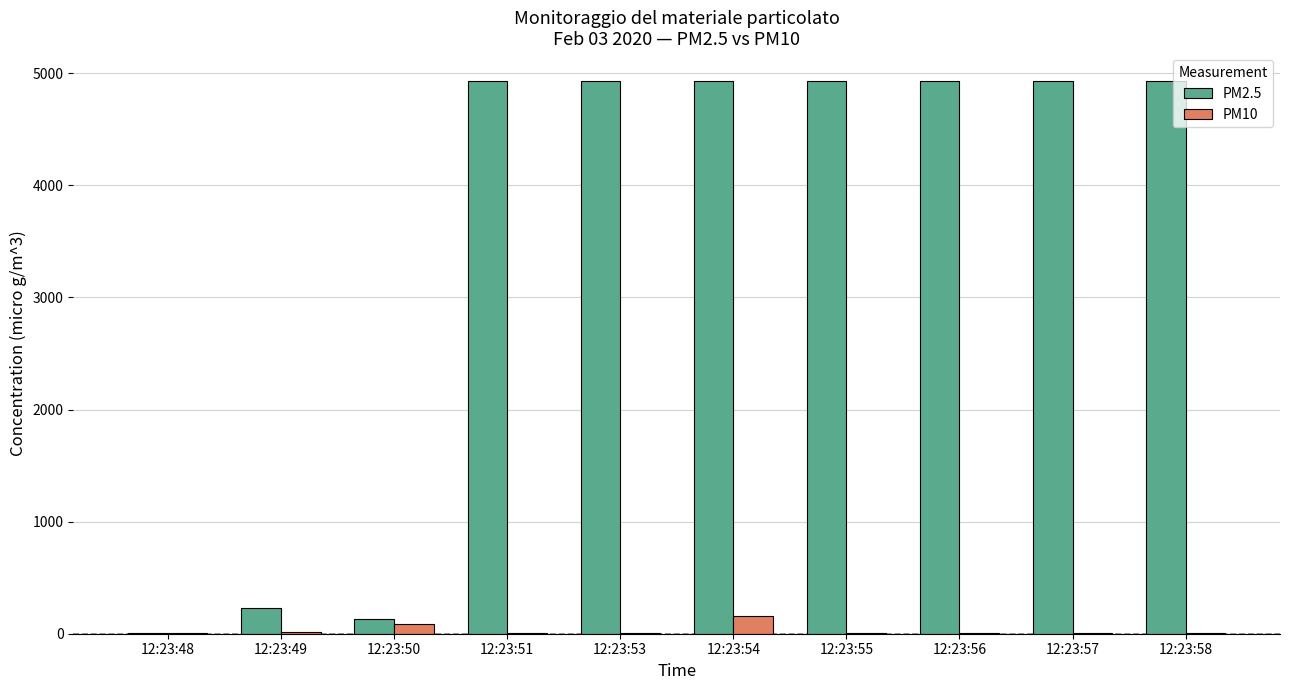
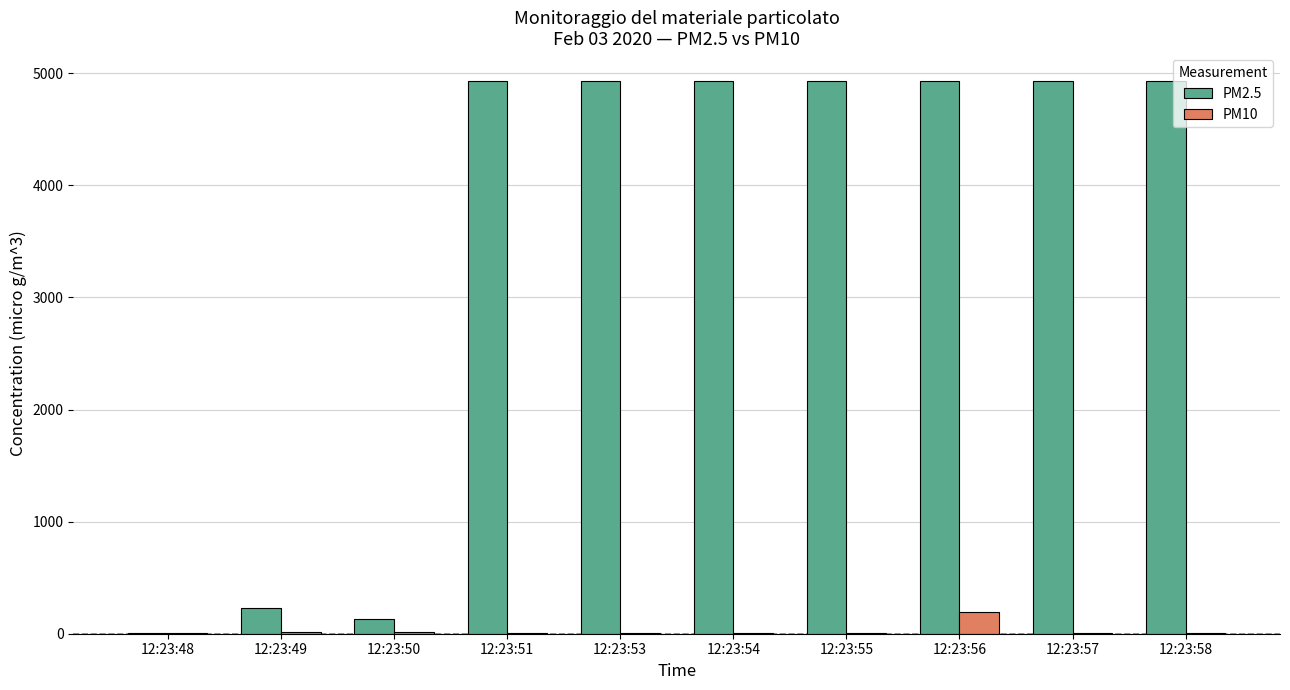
PM10, 12:23:50: 90 -> 10
PM10, 12:23:54: 160 -> 10
PM10, 12:23:56: 10 -> 200
